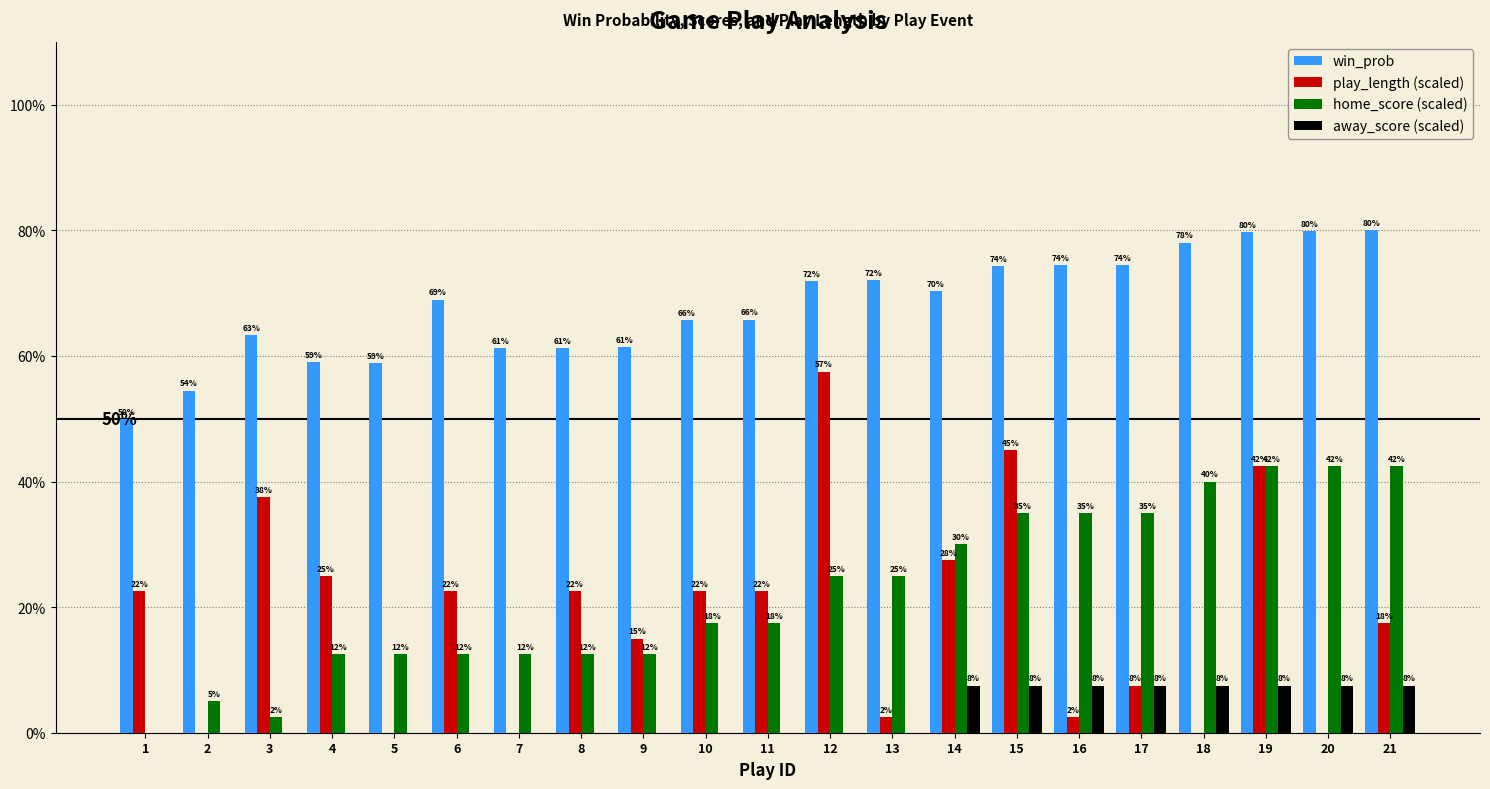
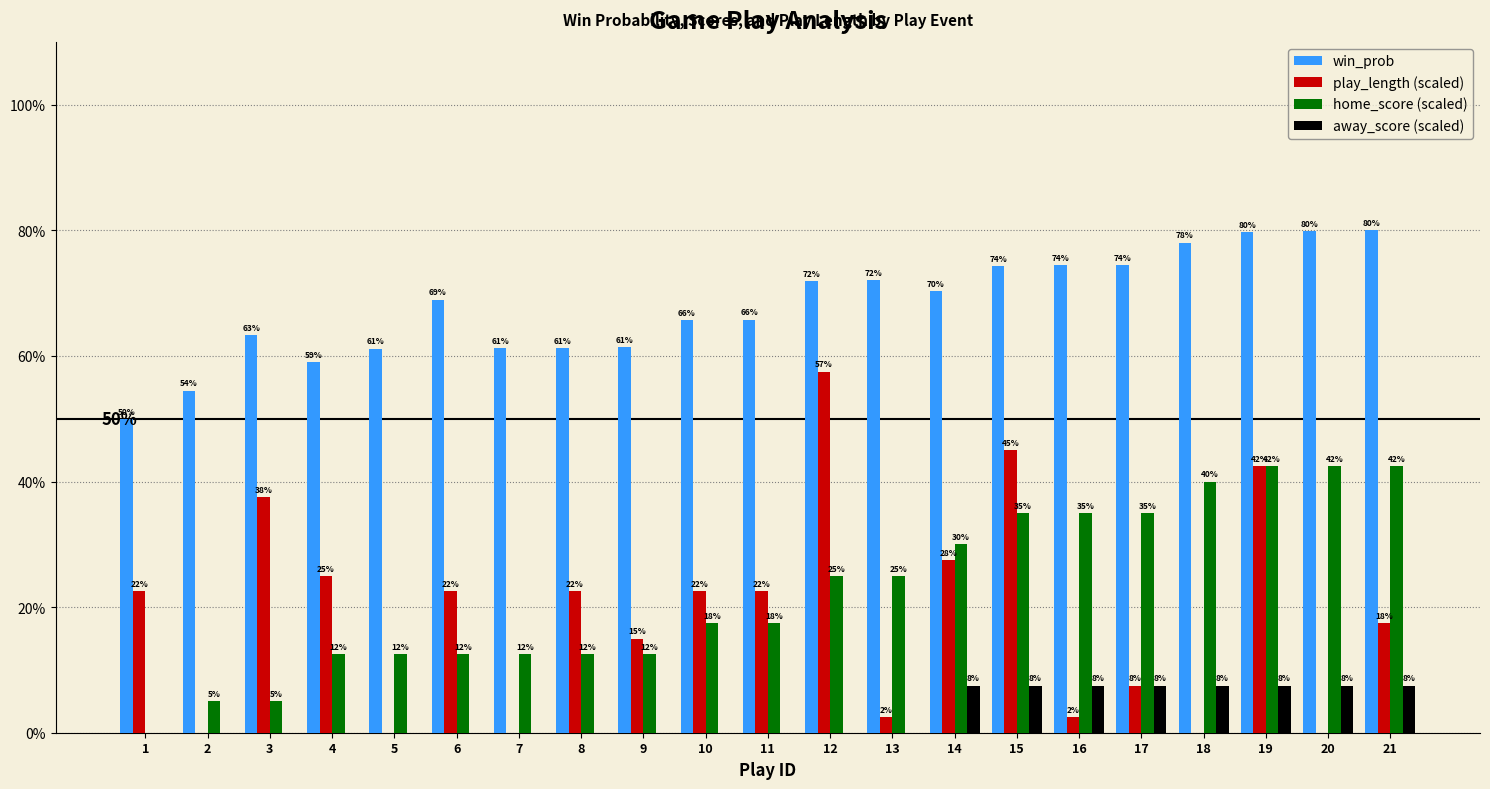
home_score (scaled), 3: 2% -> 5%
win_prob, 5: 59% -> 61%
